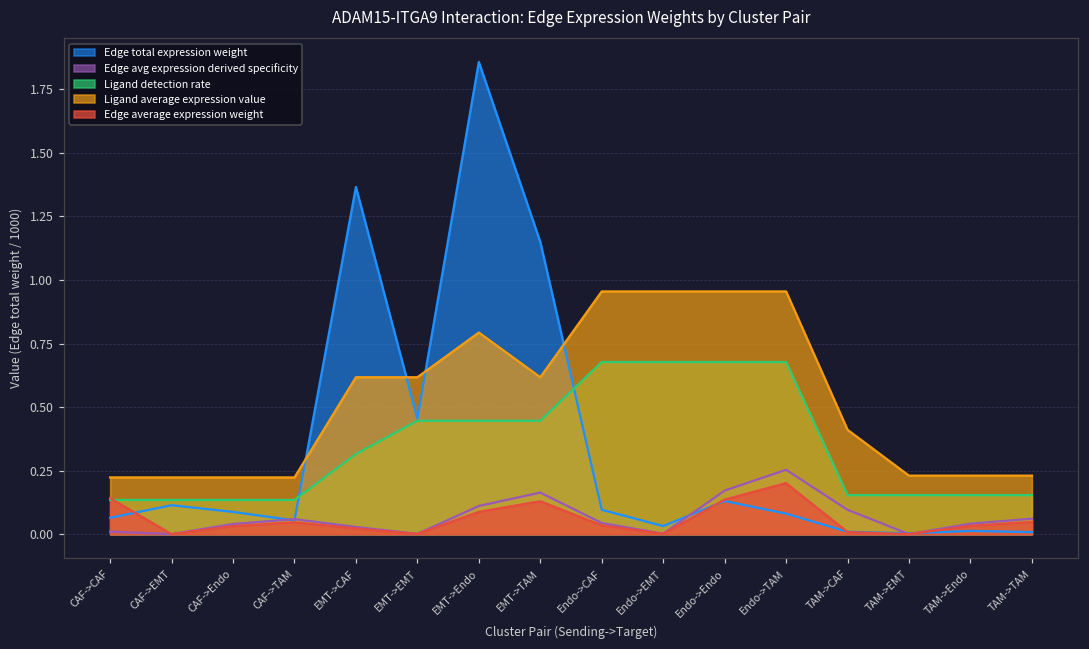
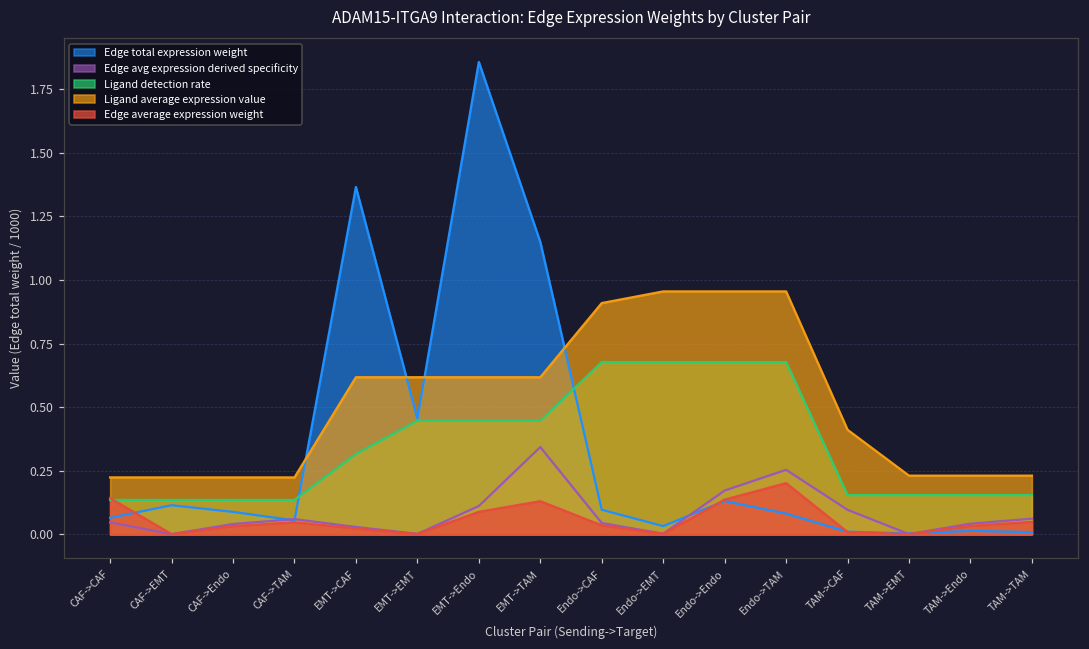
Edge avg expression derived specificity, CAF->CAF: 0.01 -> 0.05
Ligand average expression value, EMT->Endo: 0.79 -> 0.62
Edge avg expression derived specificity, EMT->TAM: 0.16 -> 0.34
Ligand average expression value, Endo->CAF: 0.96 -> 0.91
